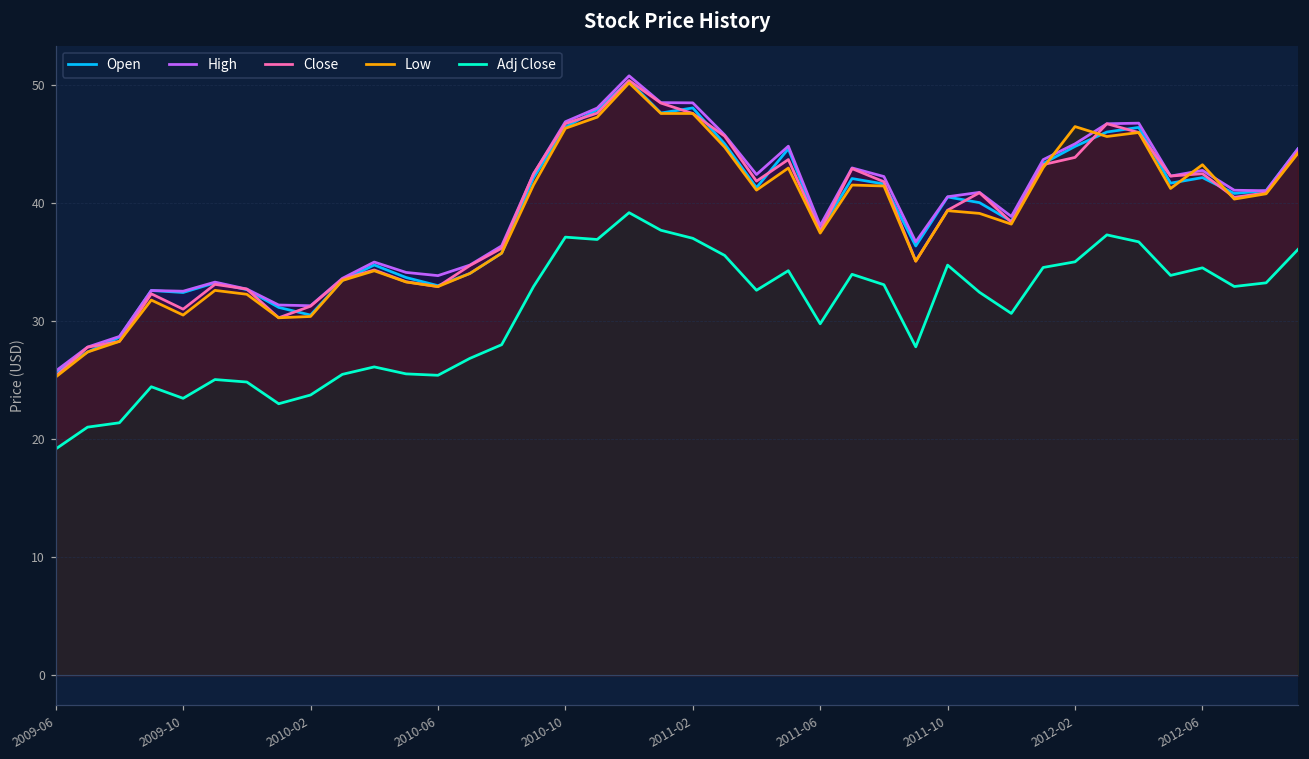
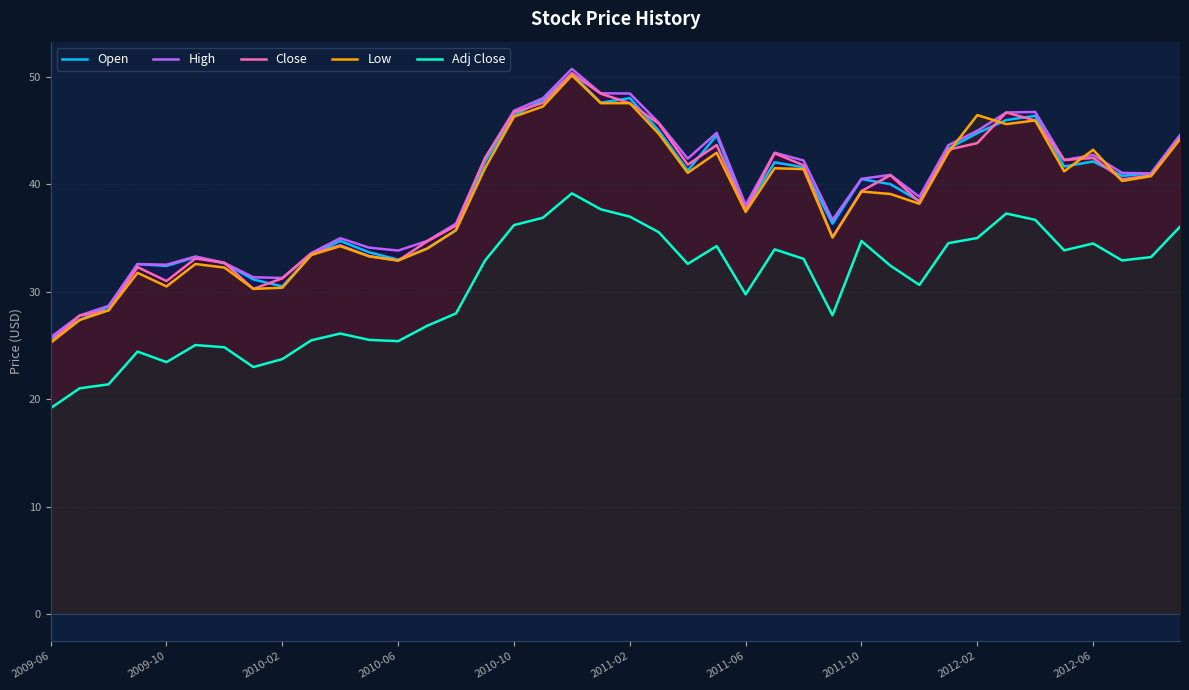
Adj Close, 2010-10: 37.1 -> 36.2
